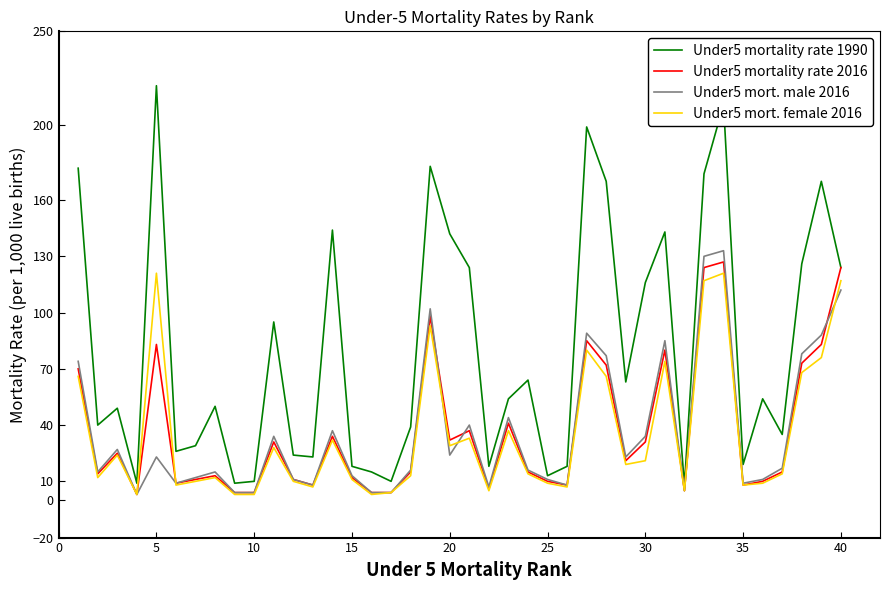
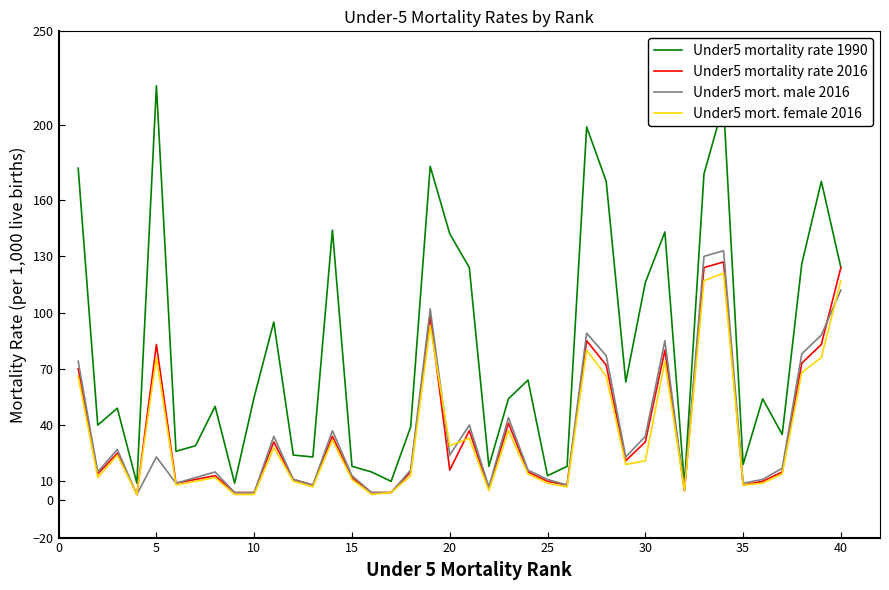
Under5 mort. female 2016, 5: 121 -> 76
Under5 mortality rate 1990, 10: 10 -> 55
Under5 mortality rate 2016, 20: 32 -> 16
